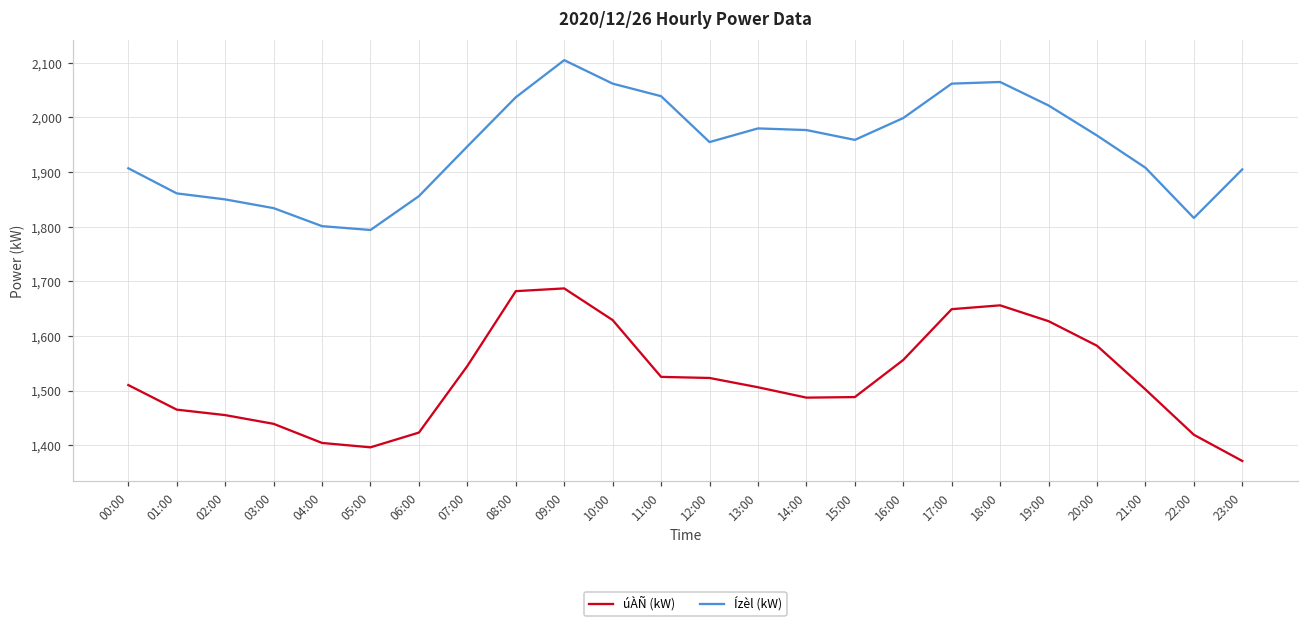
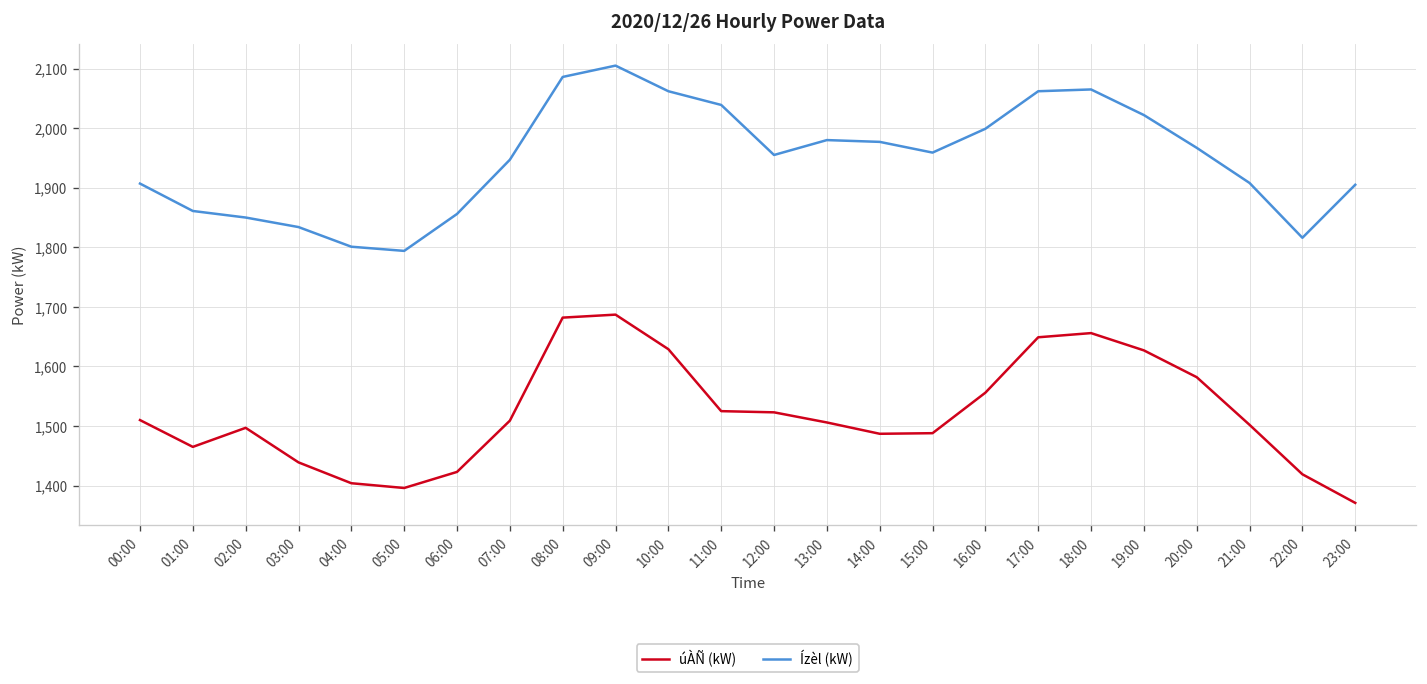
úÀÑ (kW), 02:00: 1,460 -> 1,500
úÀÑ (kW), 07:00: 1,550 -> 1,510
Ízèl (kW), 08:00: 2,040 -> 2,090
